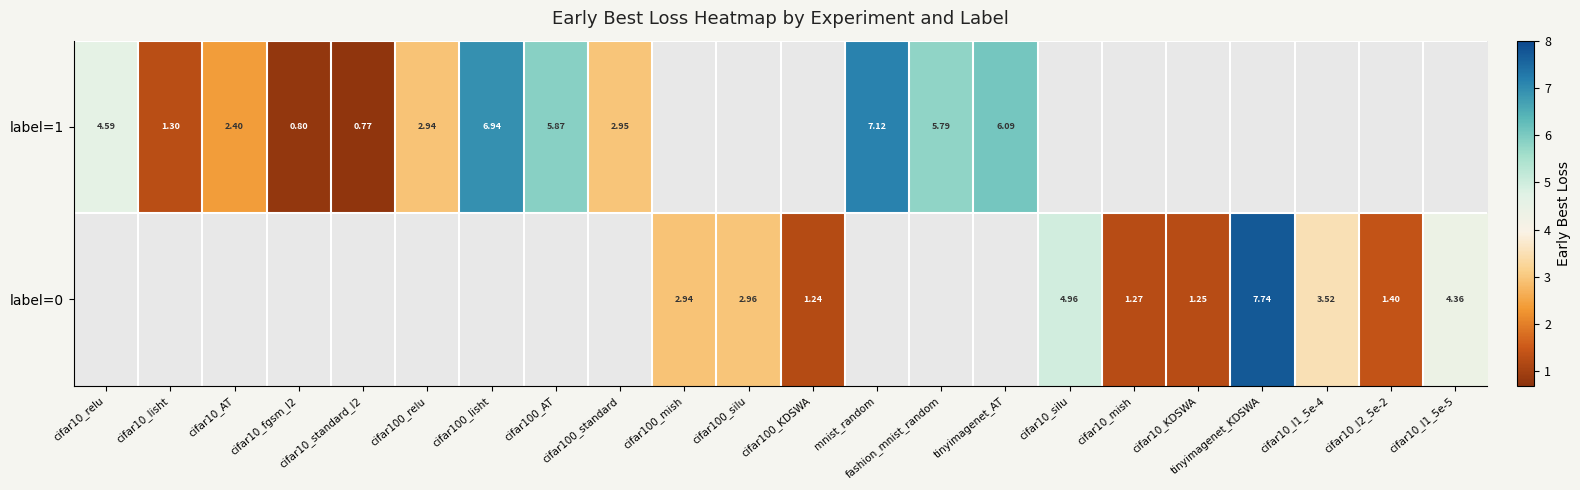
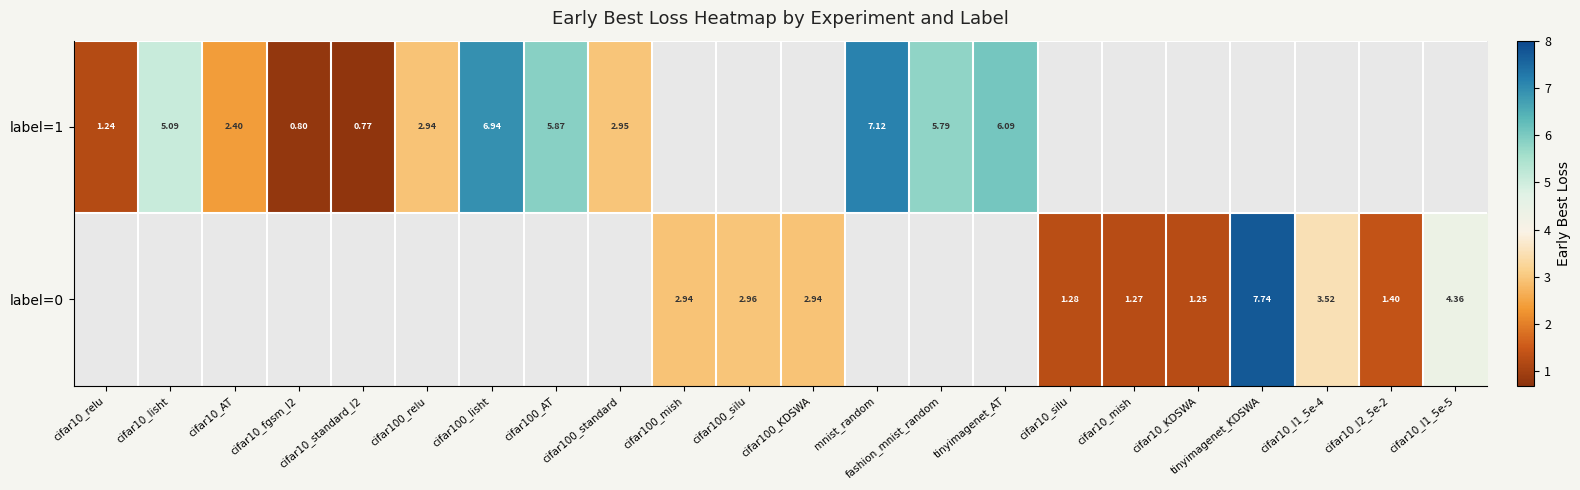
label=1, cifar10_relu: 4.59 -> 1.24
label=1, cifar10_lisht: 1.30 -> 5.09
label=0, cifar100_KDSWA: 1.24 -> 2.94
label=0, cifar10_silu: 4.96 -> 1.28
